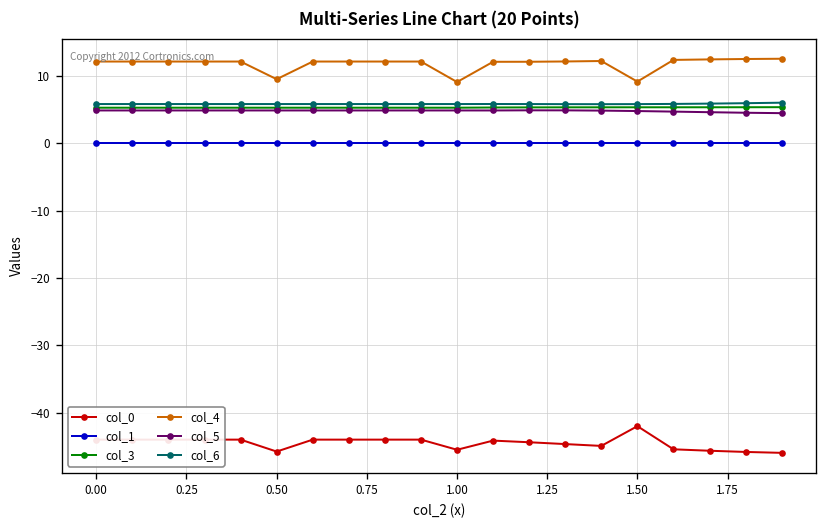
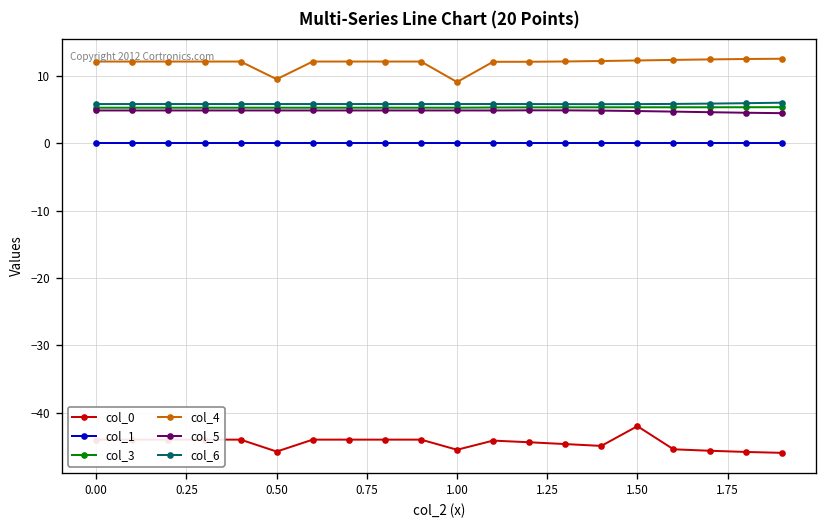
col_4, 1.50: 9 -> 12
